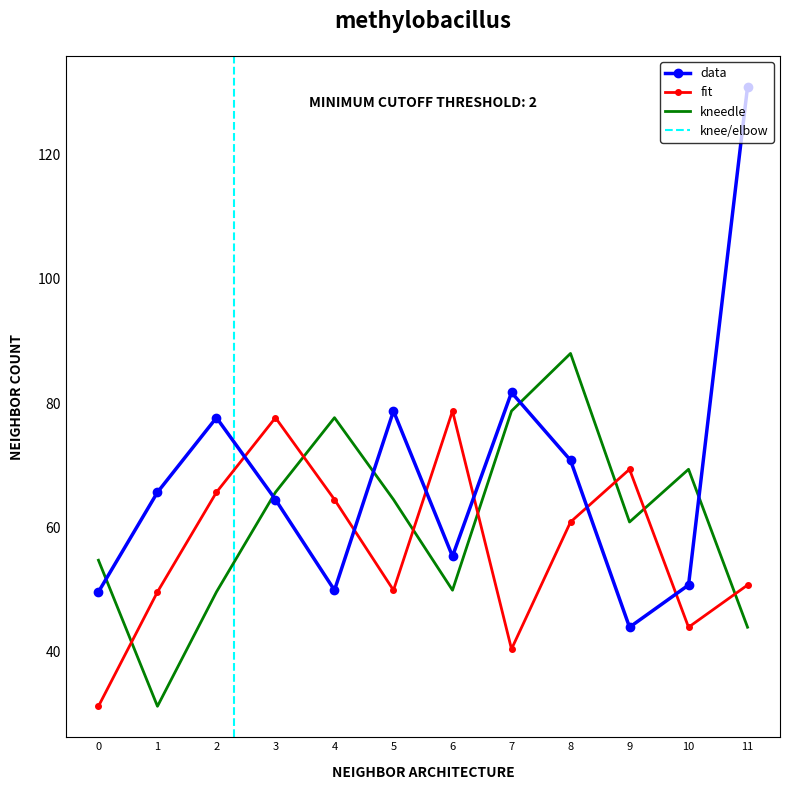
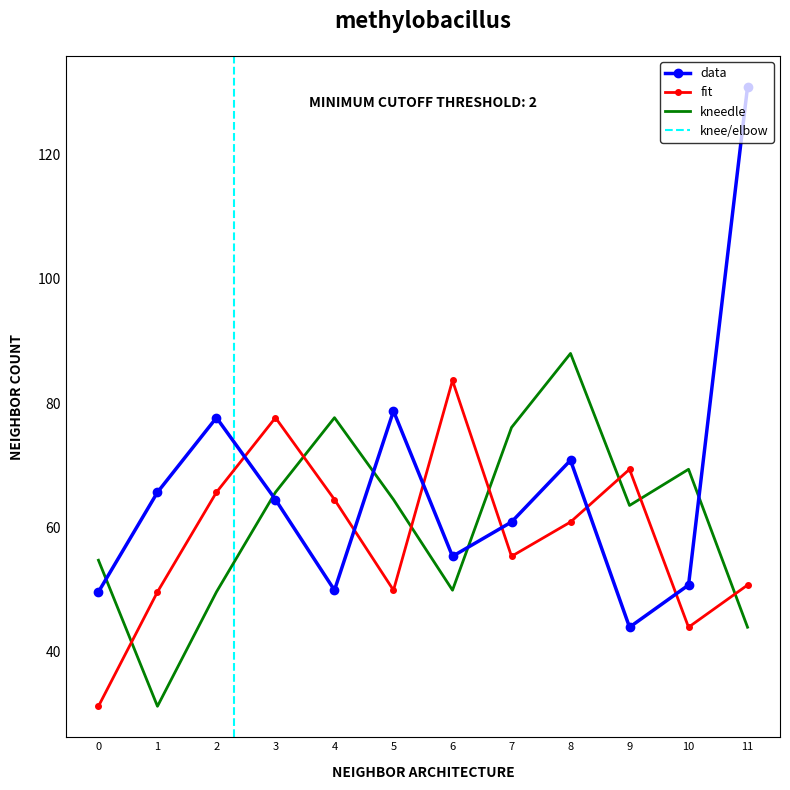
fit, 6: 79 -> 84
data, 7: 82 -> 61
fit, 7: 40 -> 55
kneedle, 7: 79 -> 76
kneedle, 9: 61 -> 64
